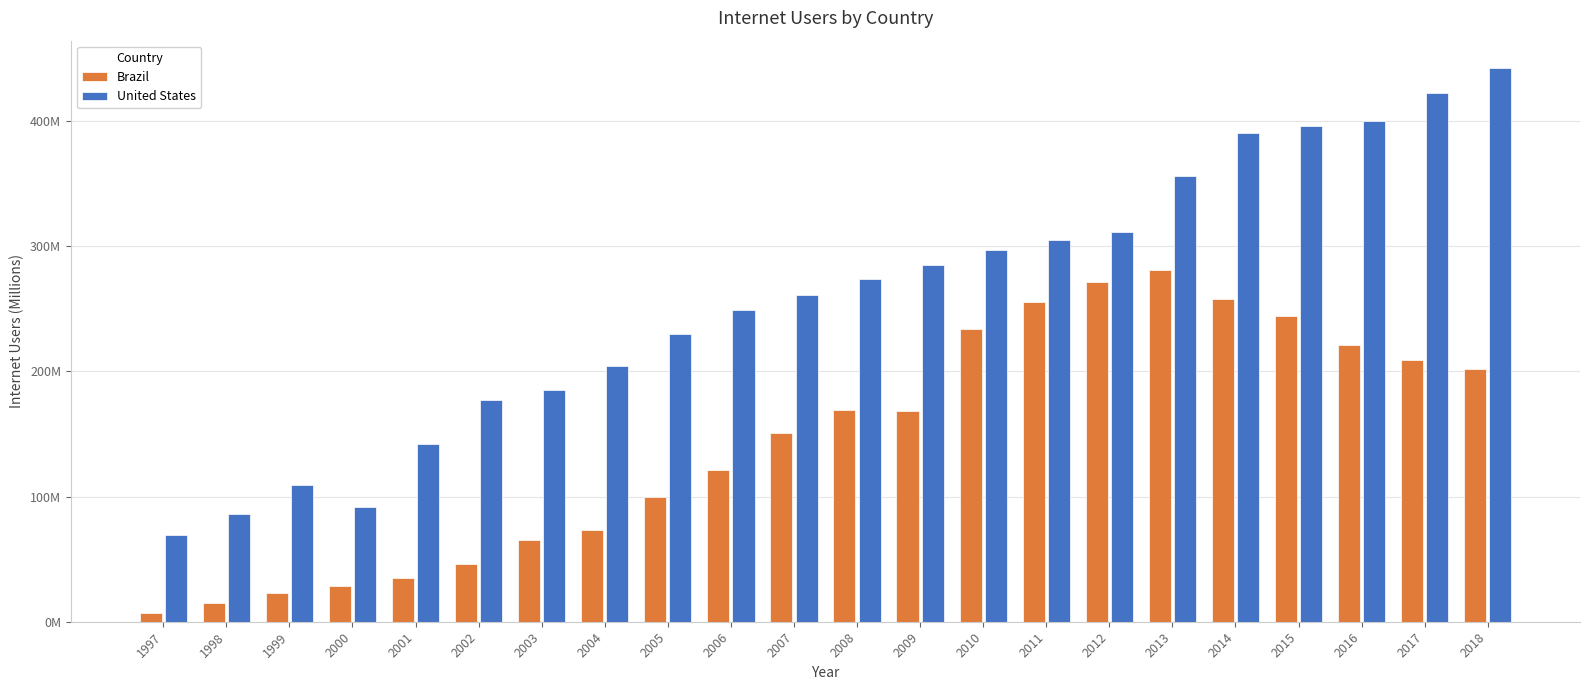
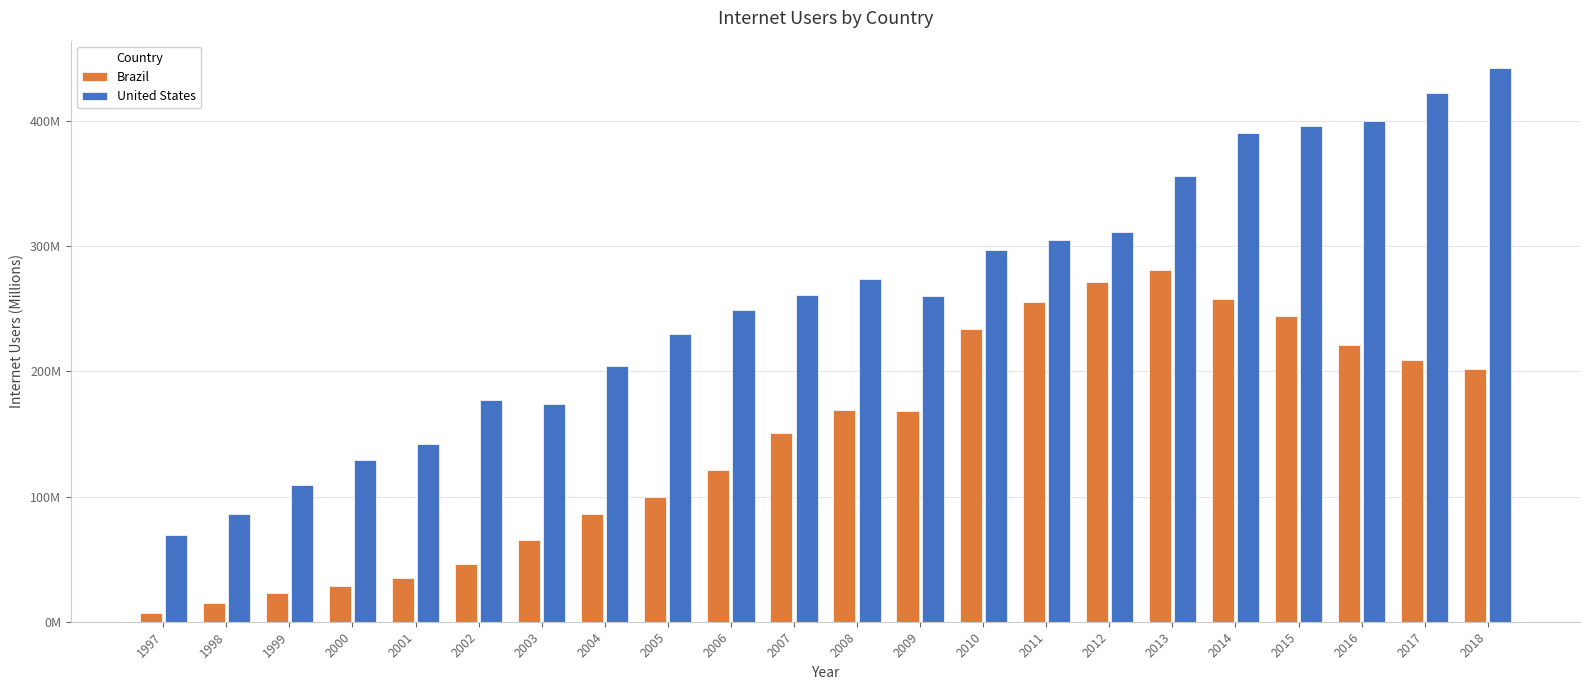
United States, 2000: 92000000 -> 129000000
United States, 2003: 185000000 -> 174000000
Brazil, 2004: 74000000 -> 86000000
United States, 2009: 285000000 -> 260000000
